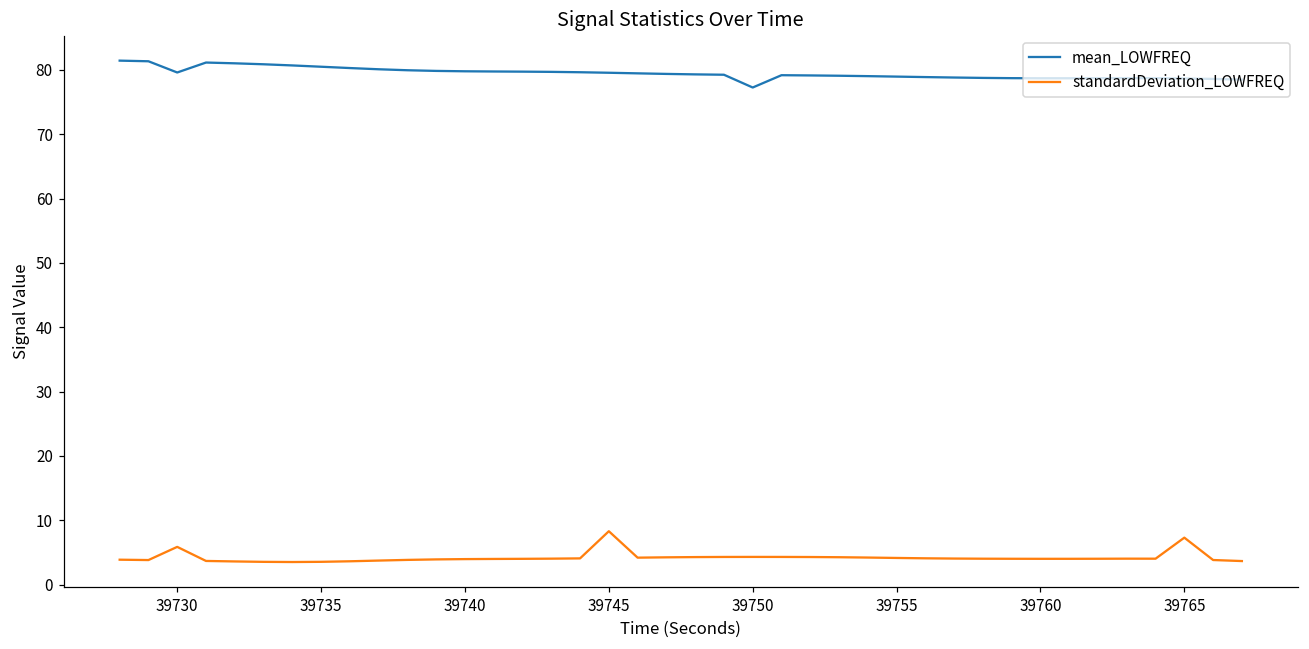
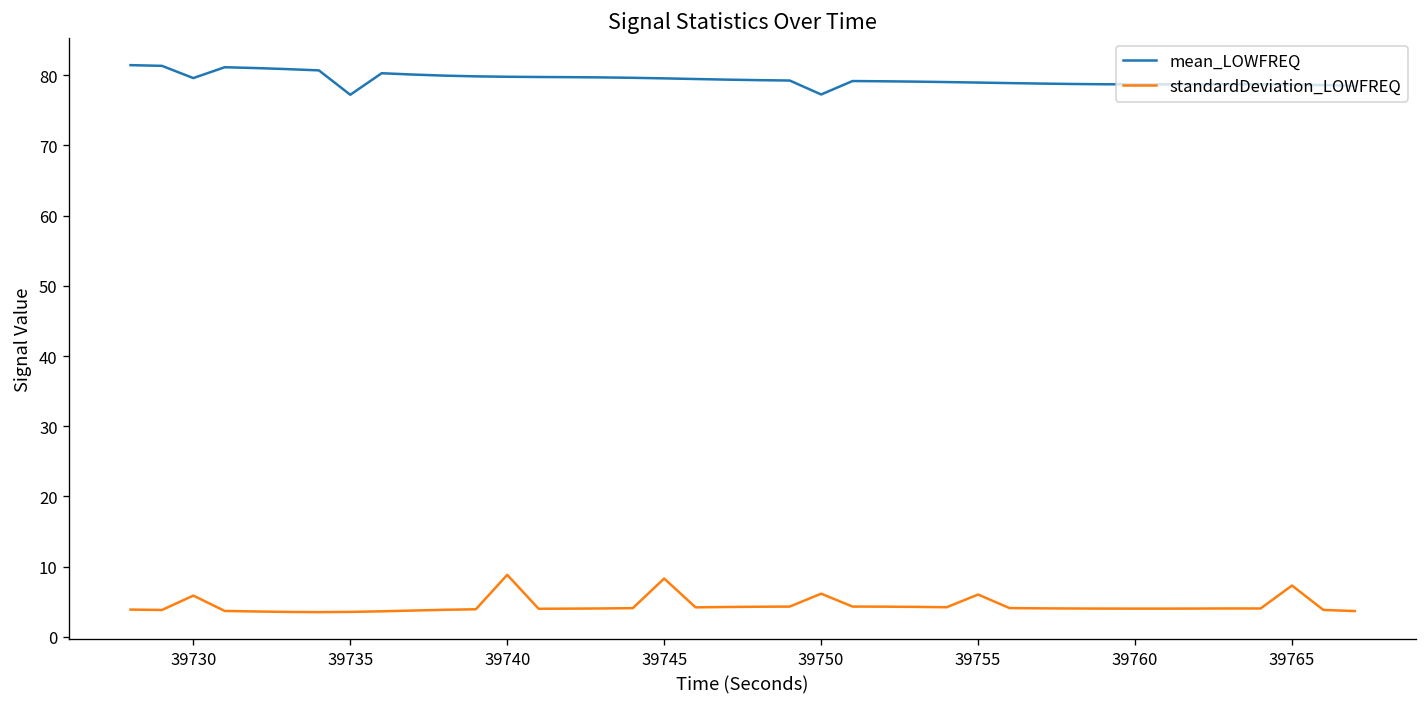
mean_LOWFREQ, 39735: 80 -> 77
standardDeviation_LOWFREQ, 39740: 4 -> 9
standardDeviation_LOWFREQ, 39750: 4 -> 6
standardDeviation_LOWFREQ, 39755: 4 -> 6
